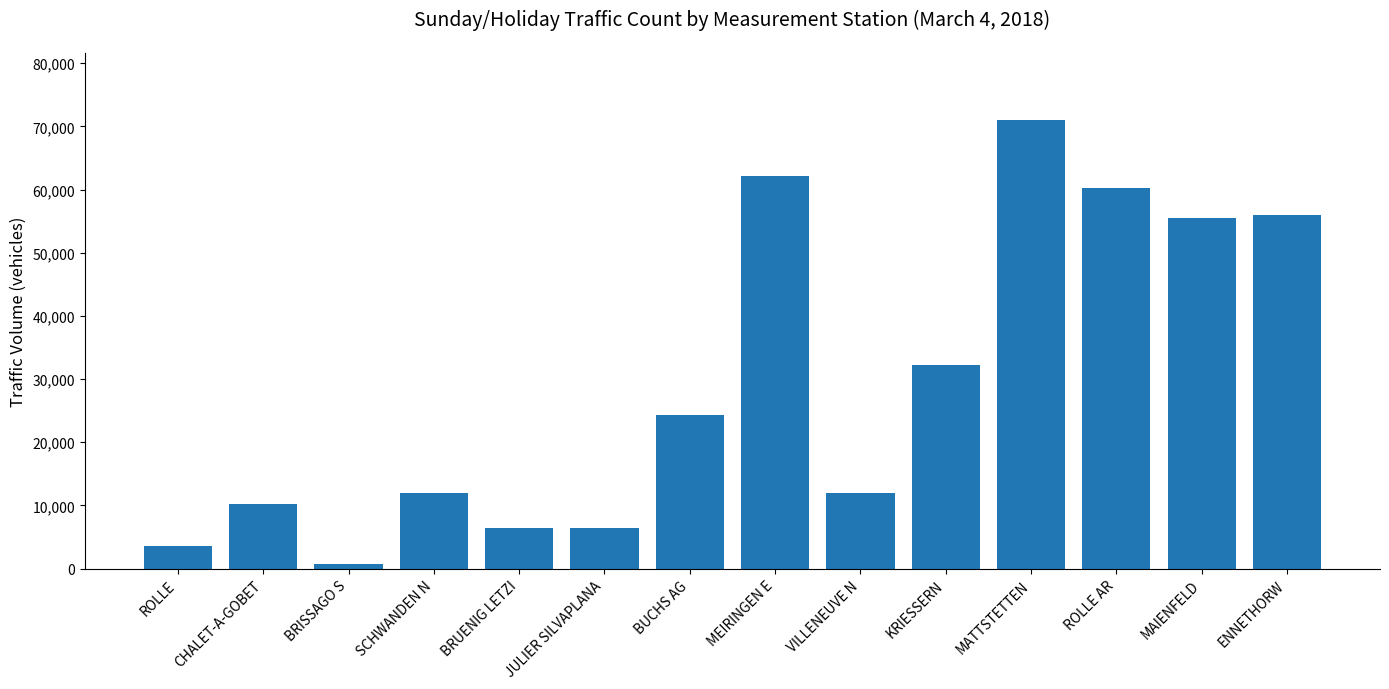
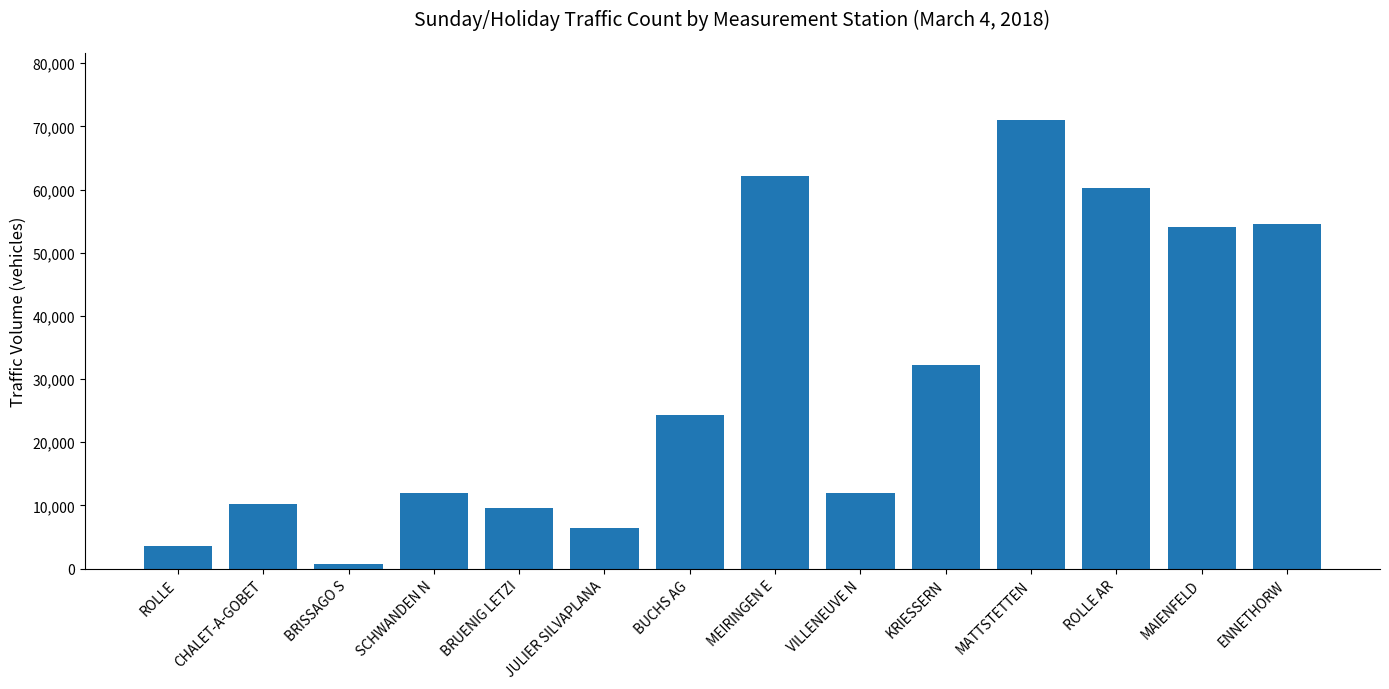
BRUENIG LETZI: 6,000 -> 10,000
MAIENFELD: 55,000 -> 54,000
ENNETHORW: 56,000 -> 55,000
